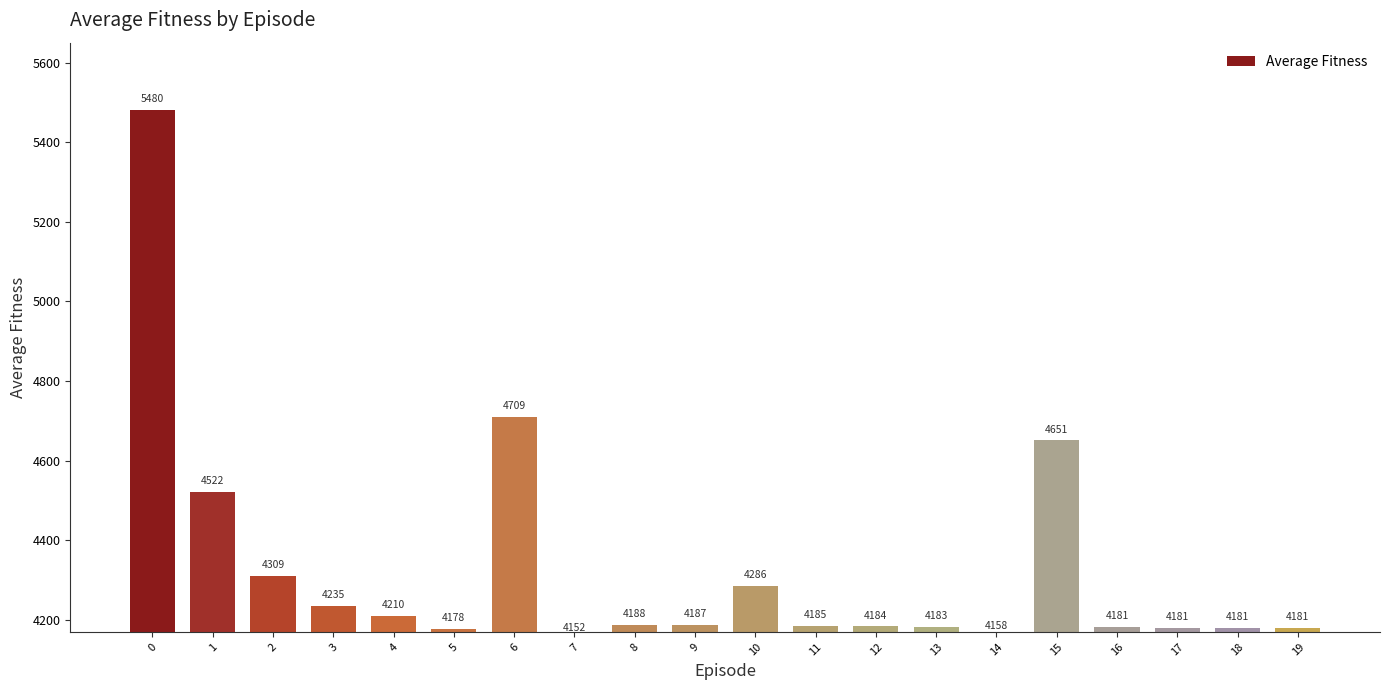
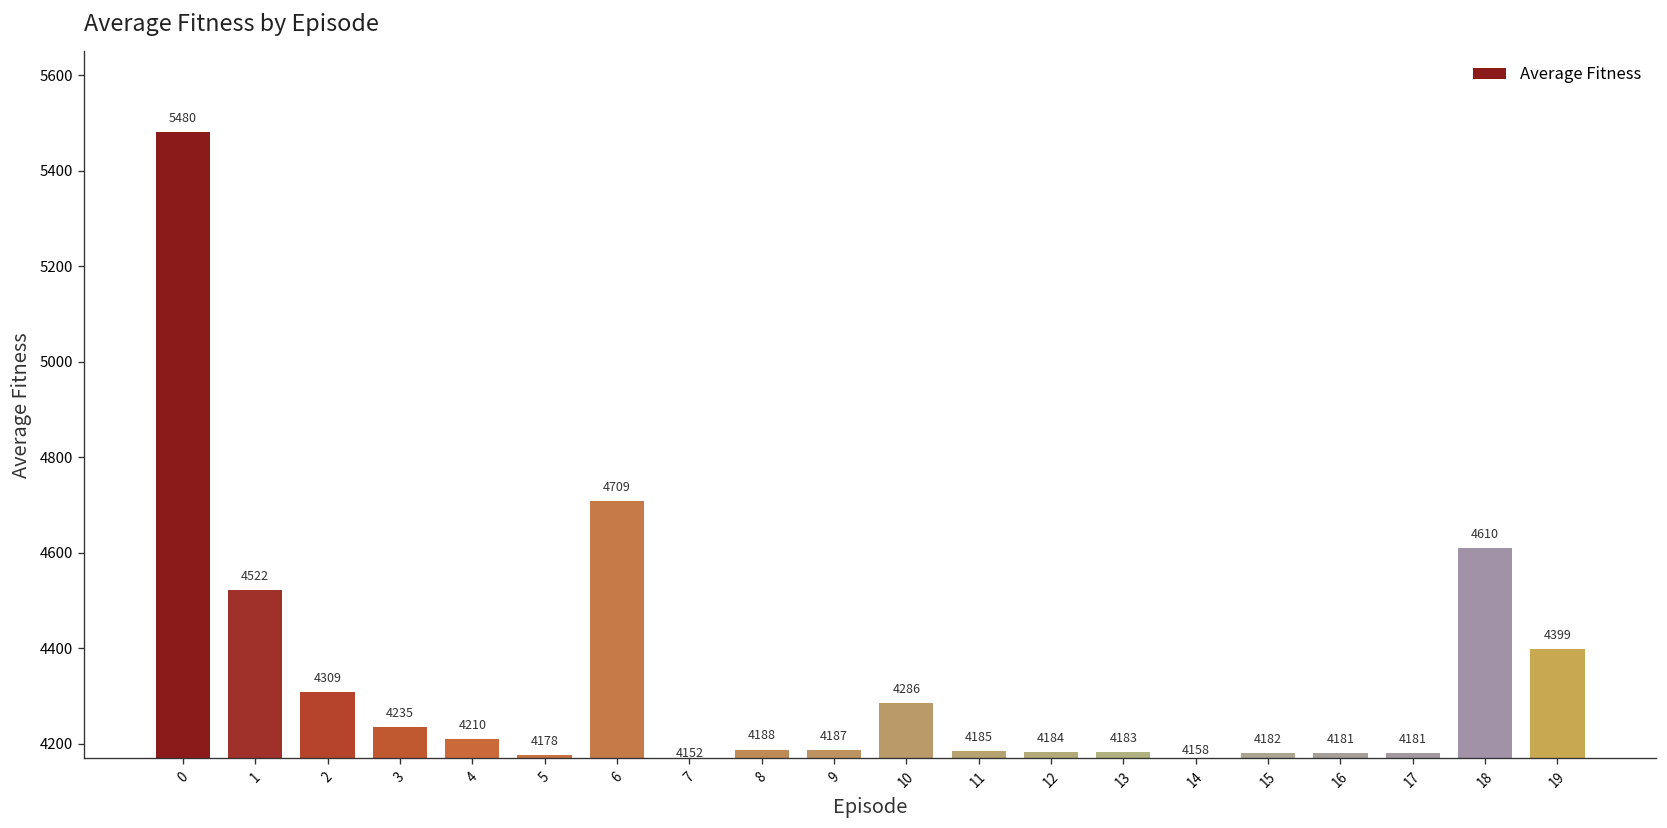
15: 4651 -> 4182
18: 4181 -> 4610
19: 4181 -> 4399
